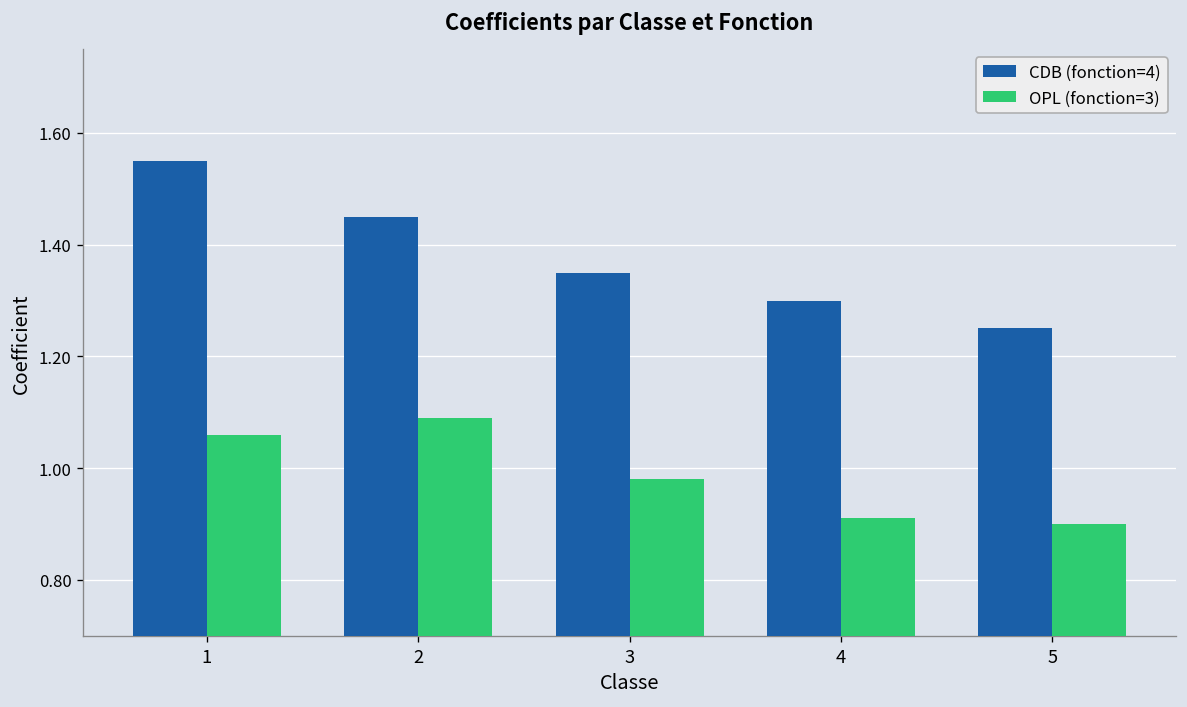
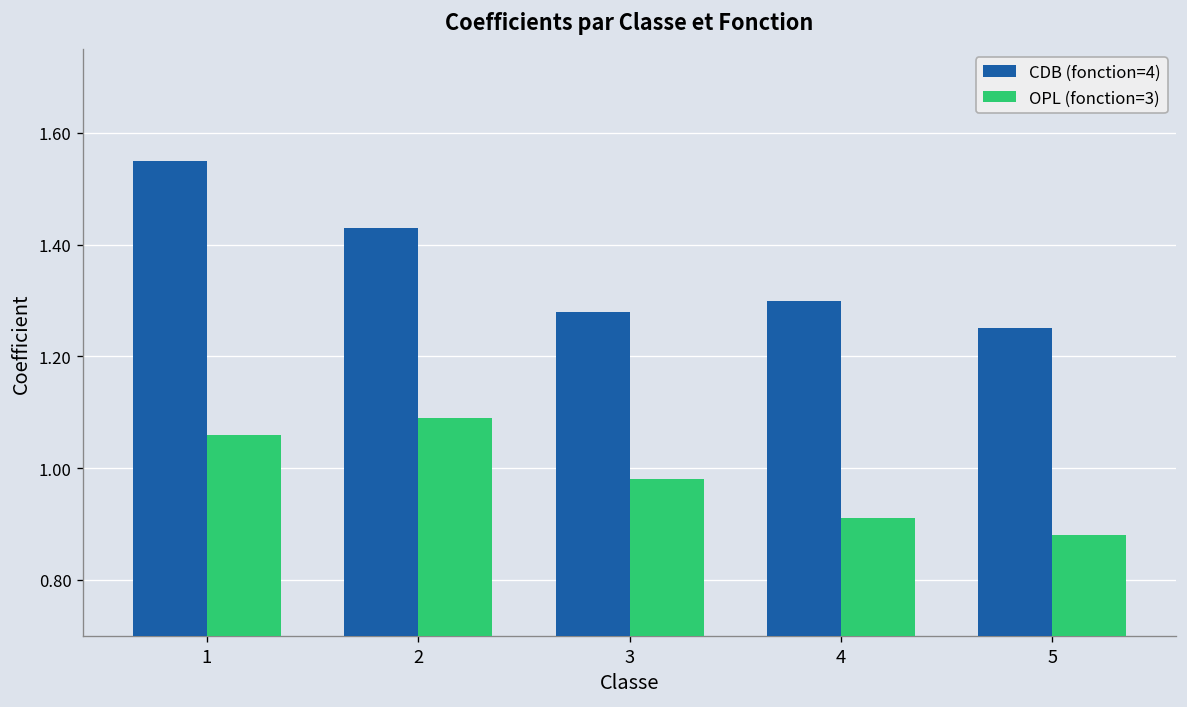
CDB (fonction=4), 2: 1.45 -> 1.43
CDB (fonction=4), 3: 1.35 -> 1.28
OPL (fonction=3), 5: 0.90 -> 0.88
